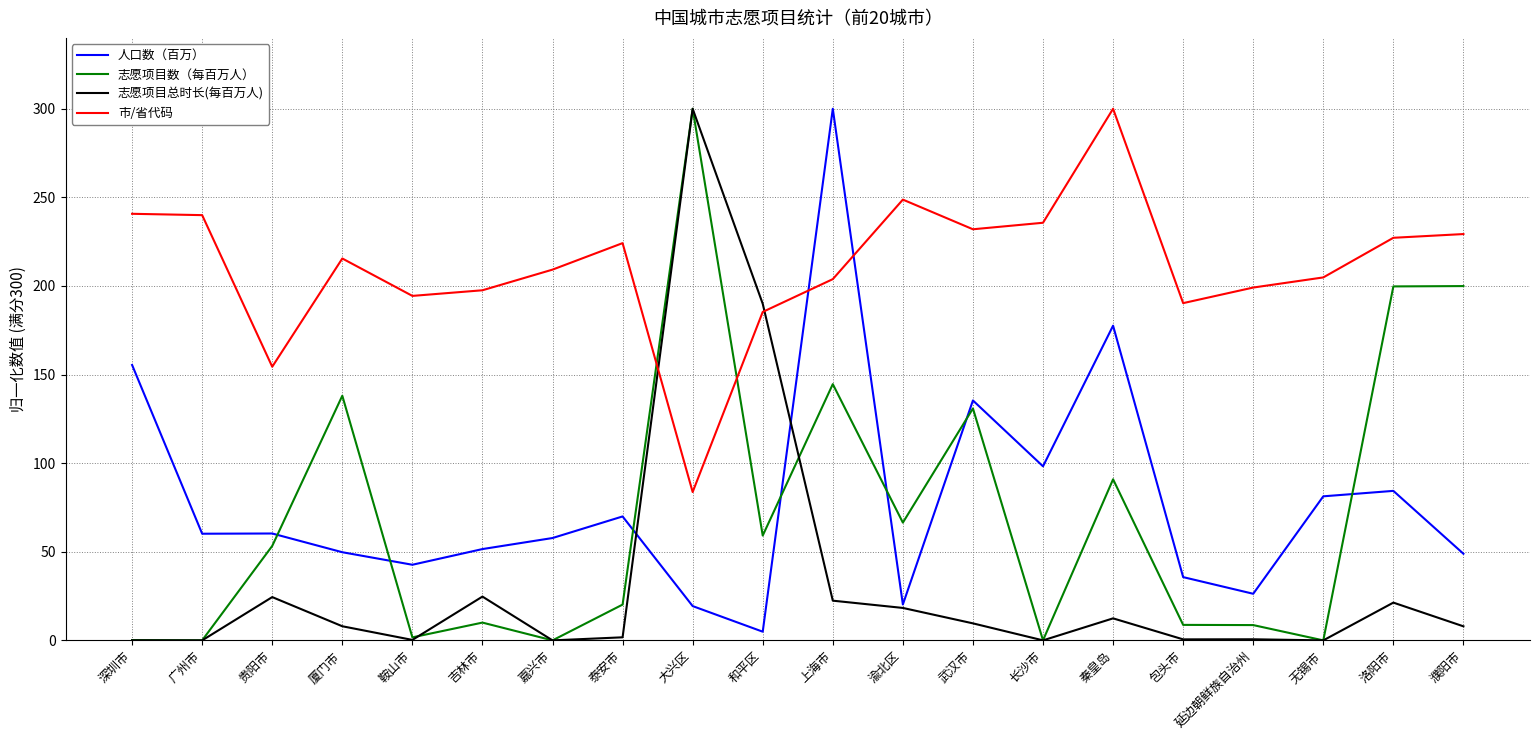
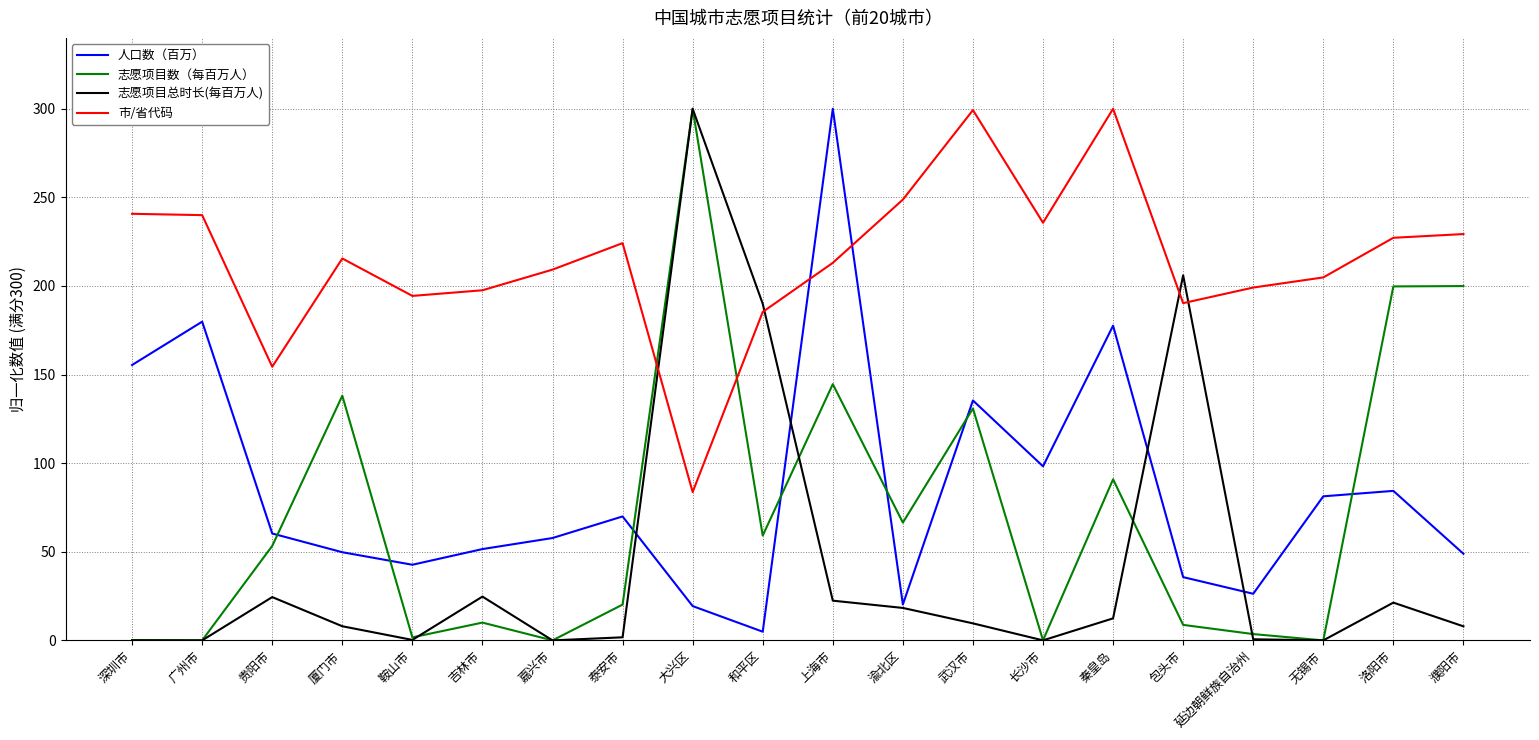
人口数（百万）, 广州市: 60 -> 180
市/省代码, 上海市: 204 -> 213
市/省代码, 武汉市: 232 -> 299
志愿项目总时长(每百万人), 包头市: 1 -> 206
志愿项目数（每百万人）, 延边朝鲜族自治州: 9 -> 4
